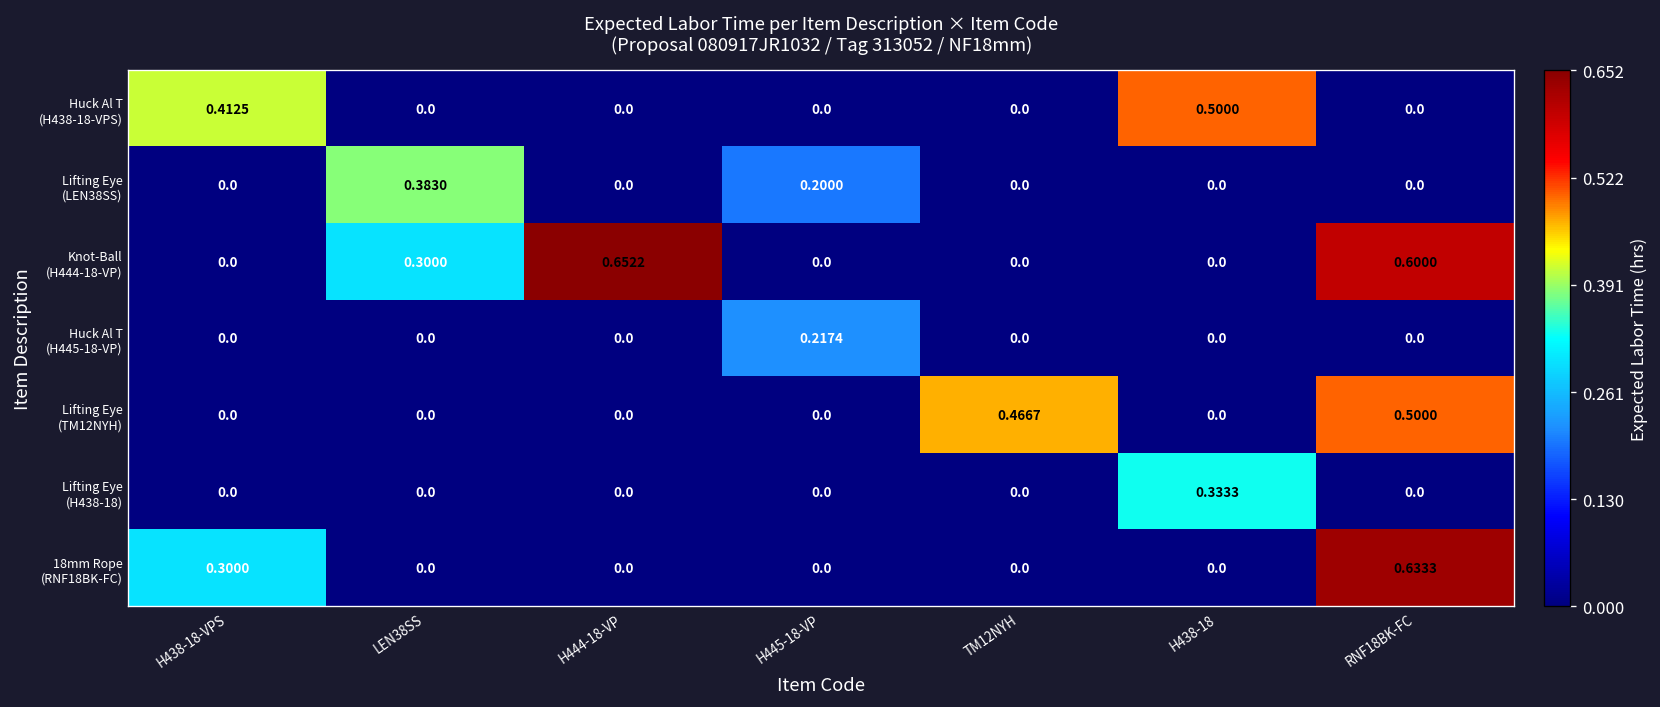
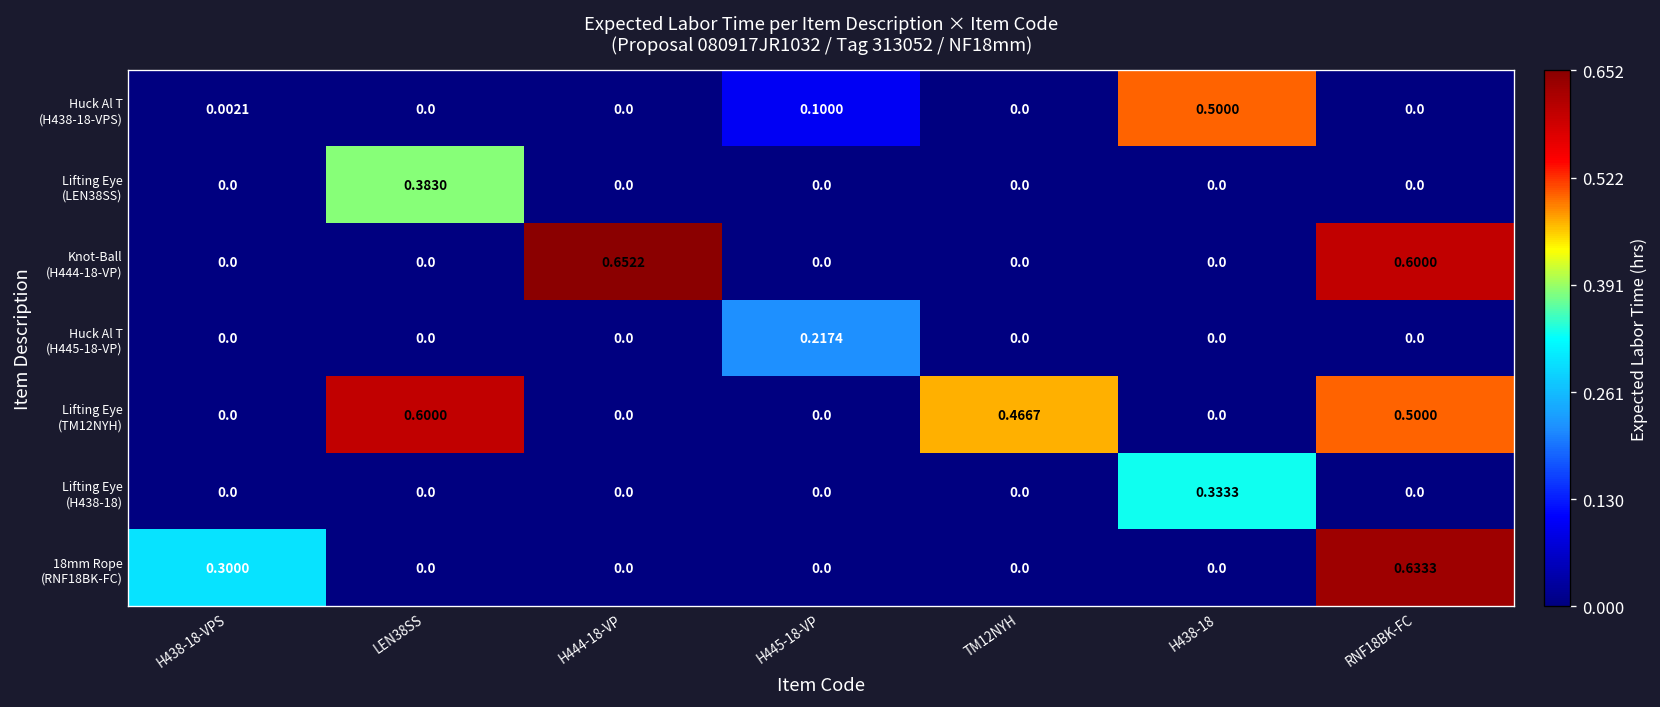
Huck Al T (H438-18-VPS), H438-18-VPS: 0.4125 -> 0.0021
Huck Al T (H438-18-VPS), H445-18-VP: 0.0 -> 0.1000
Lifting Eye (LEN38SS), H445-18-VP: 0.2000 -> 0.0
Knot-Ball (H444-18-VP), LEN38SS: 0.3000 -> 0.0
Lifting Eye (TM12NYH), LEN38SS: 0.0 -> 0.6000
